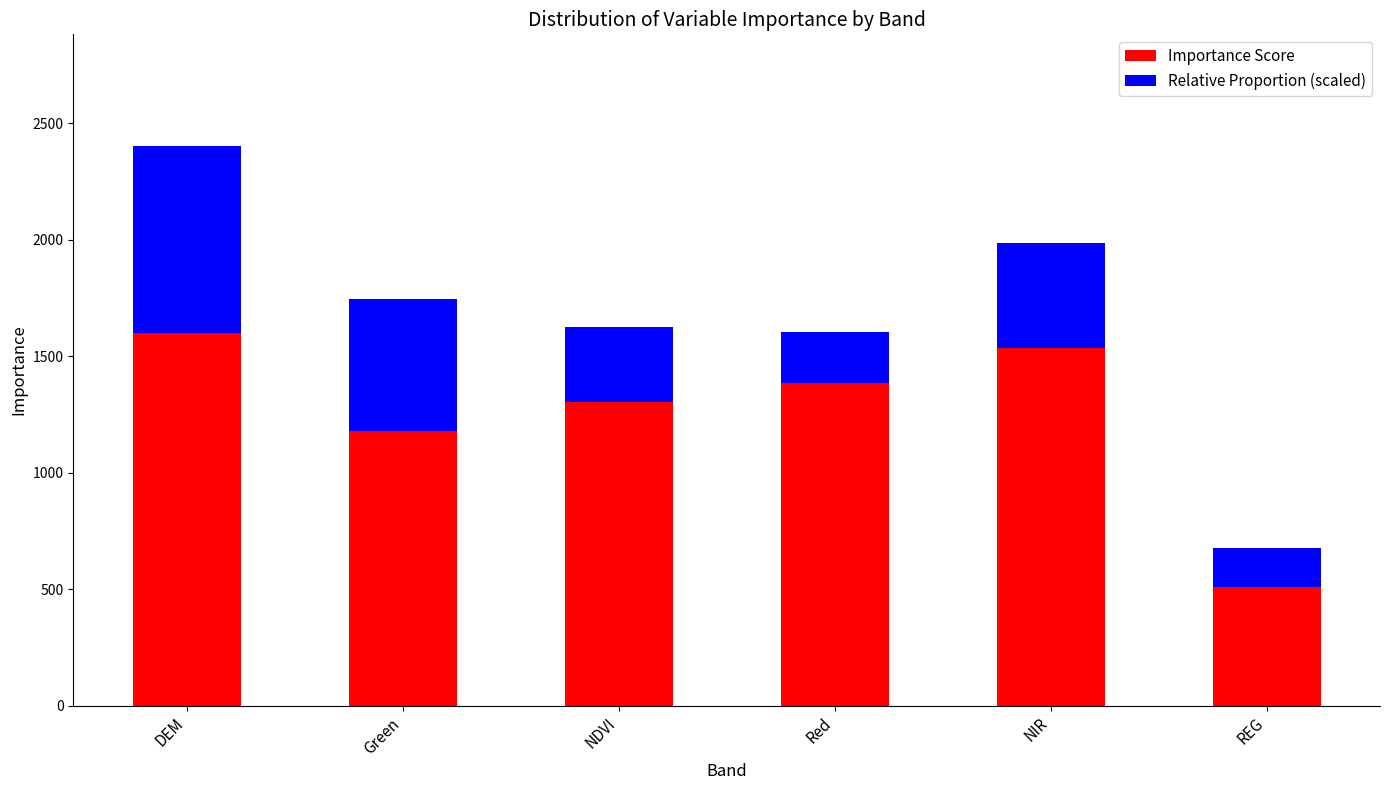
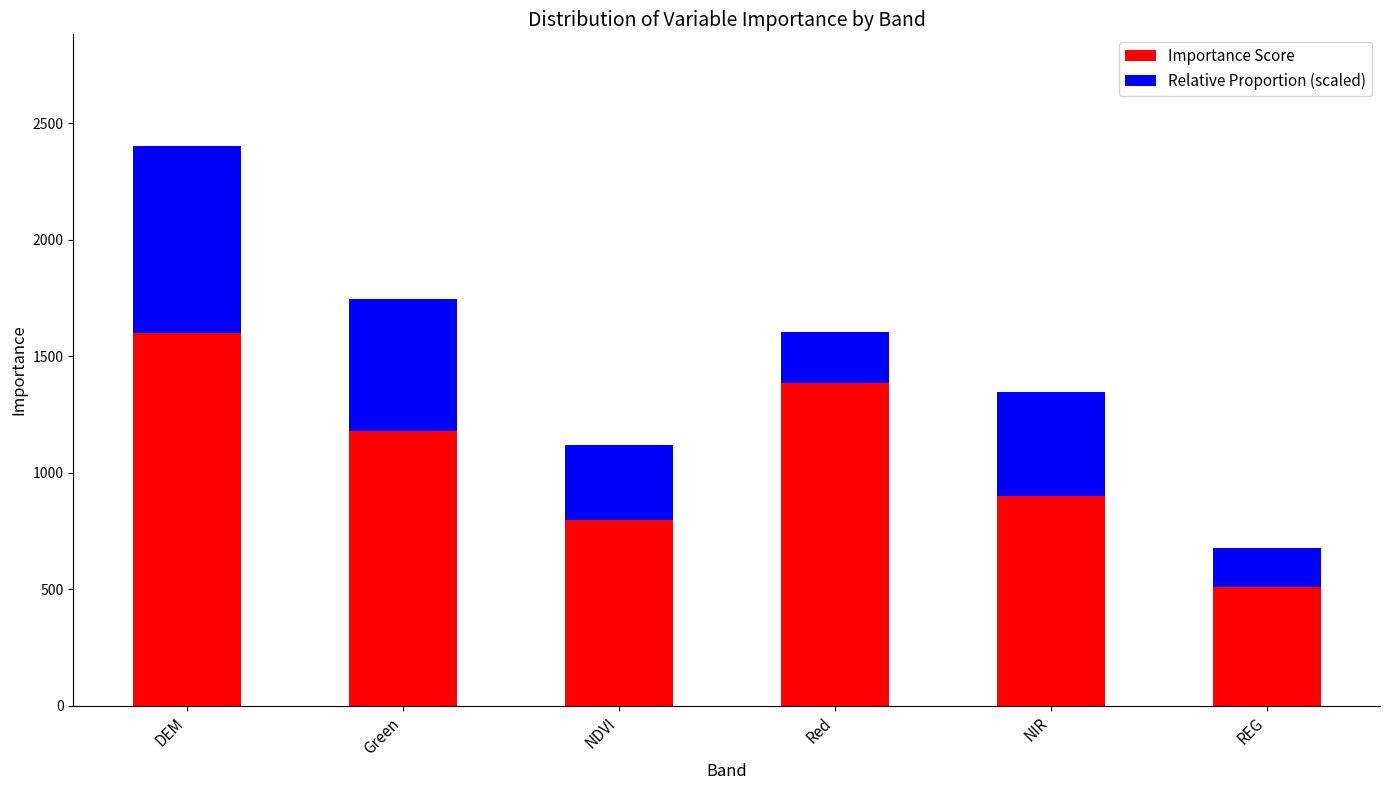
Importance Score, NDVI: 1300 -> 800
Importance Score, NIR: 1540 -> 900
